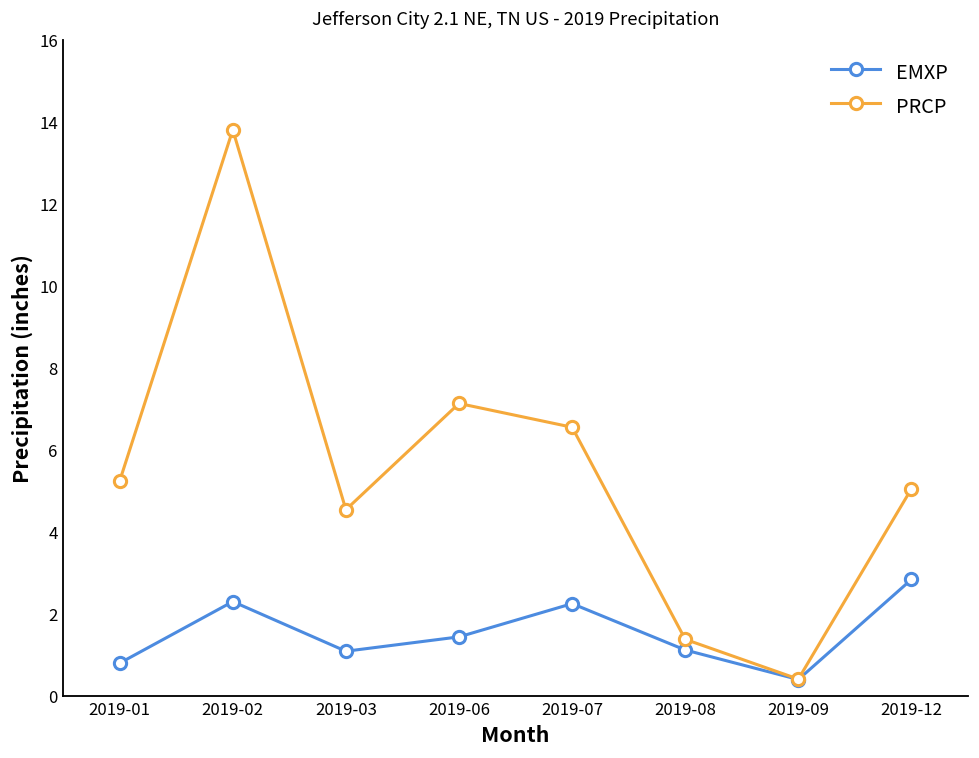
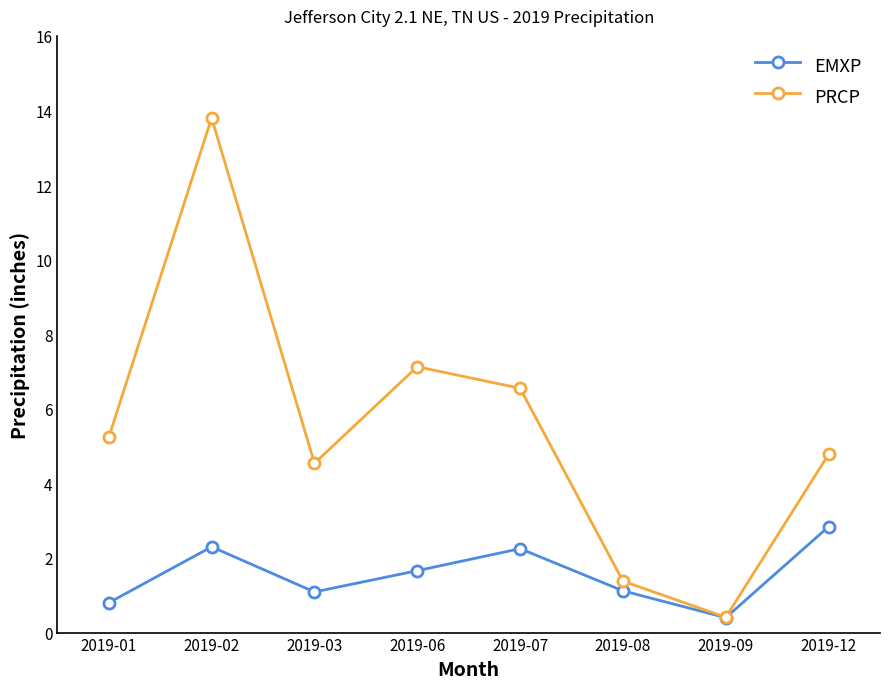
EMXP, 2019-06: 1.4 -> 1.7
PRCP, 2019-12: 5.1 -> 4.8
